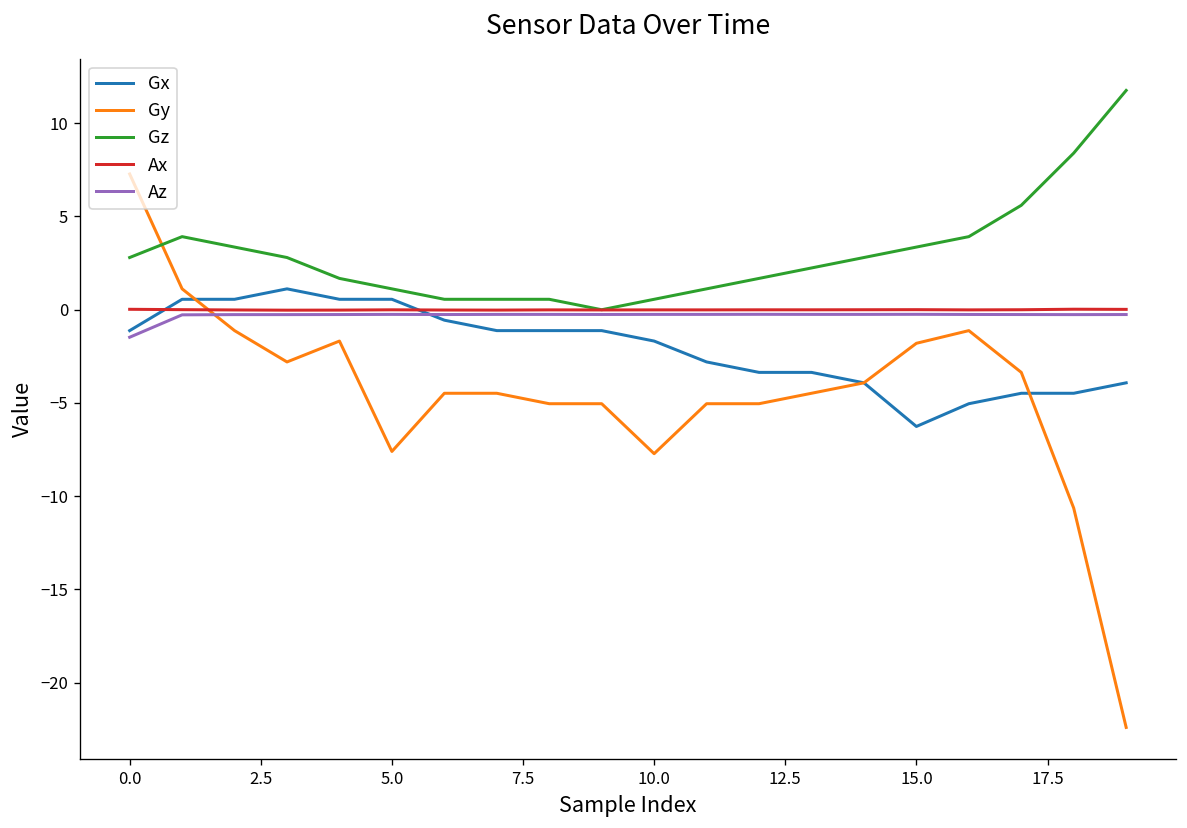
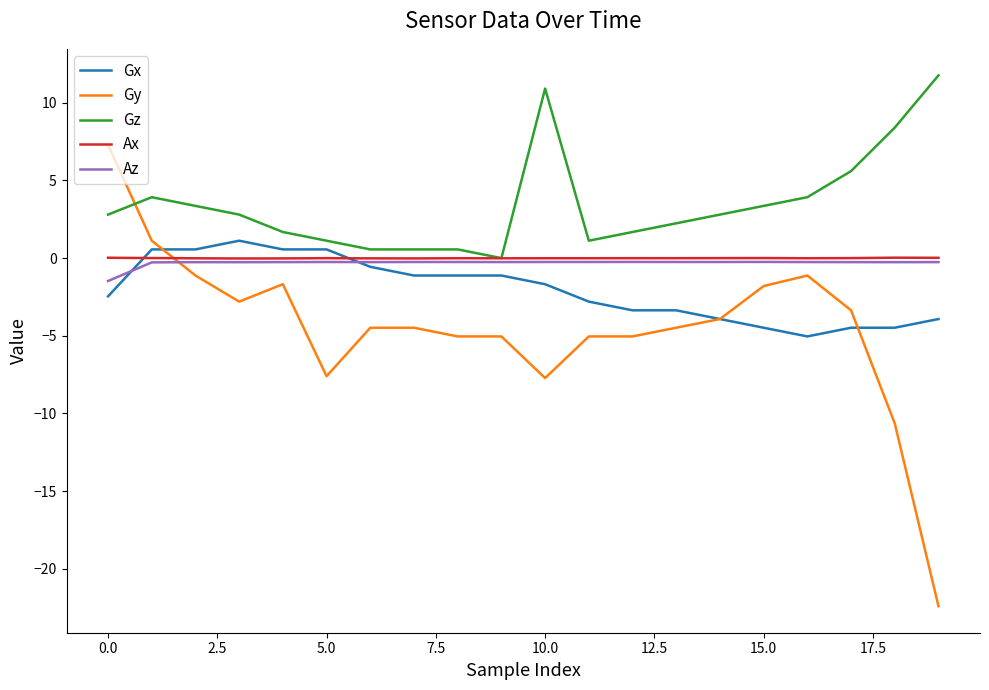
Gx, 0.0: -1.1 -> -2.5
Gz, 10.0: 0.6 -> 10.9
Gx, 15.0: -6.3 -> -4.5
